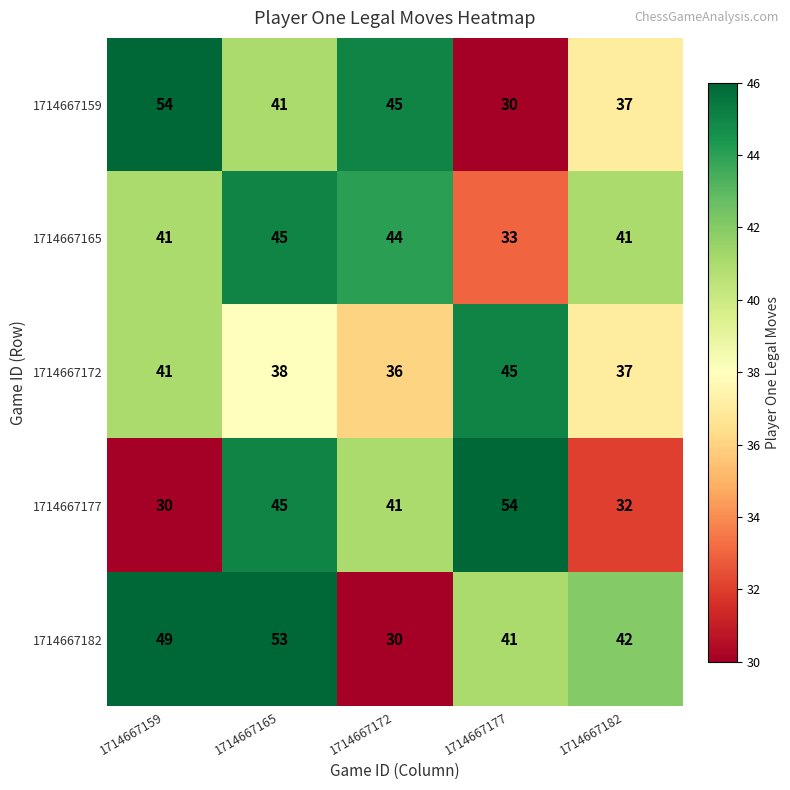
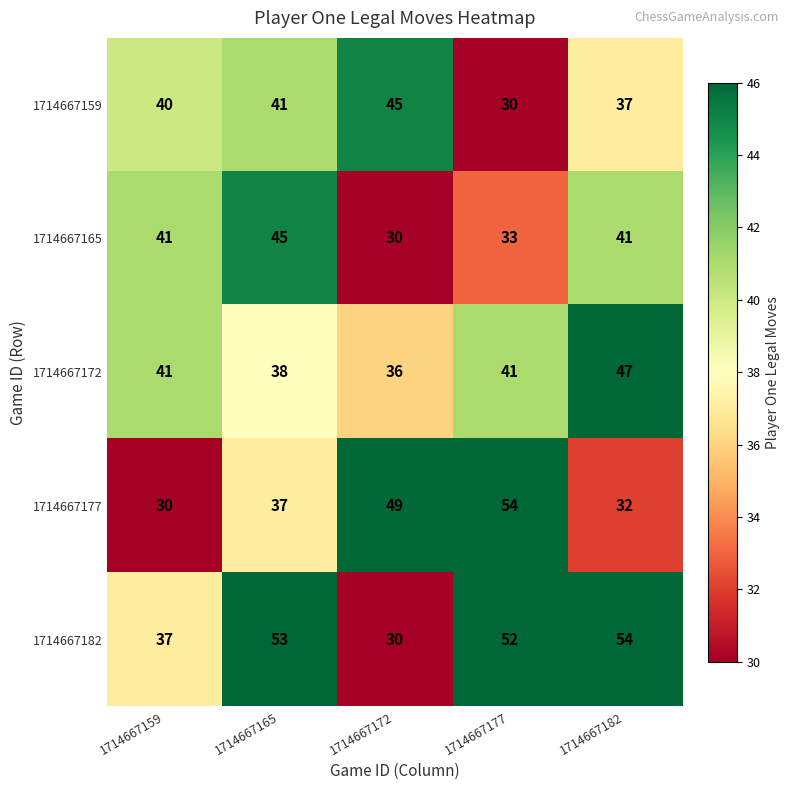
1714667159, 1714667159: 54 -> 40
1714667165, 1714667172: 44 -> 30
1714667172, 1714667177: 45 -> 41
1714667172, 1714667182: 37 -> 47
1714667177, 1714667165: 45 -> 37
1714667177, 1714667172: 41 -> 49
1714667182, 1714667159: 49 -> 37
1714667182, 1714667177: 41 -> 52
1714667182, 1714667182: 42 -> 54
